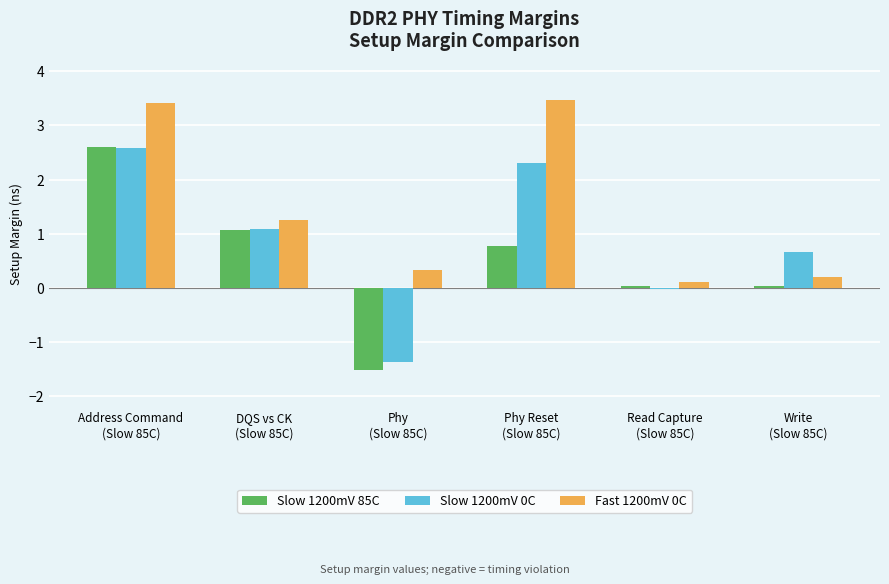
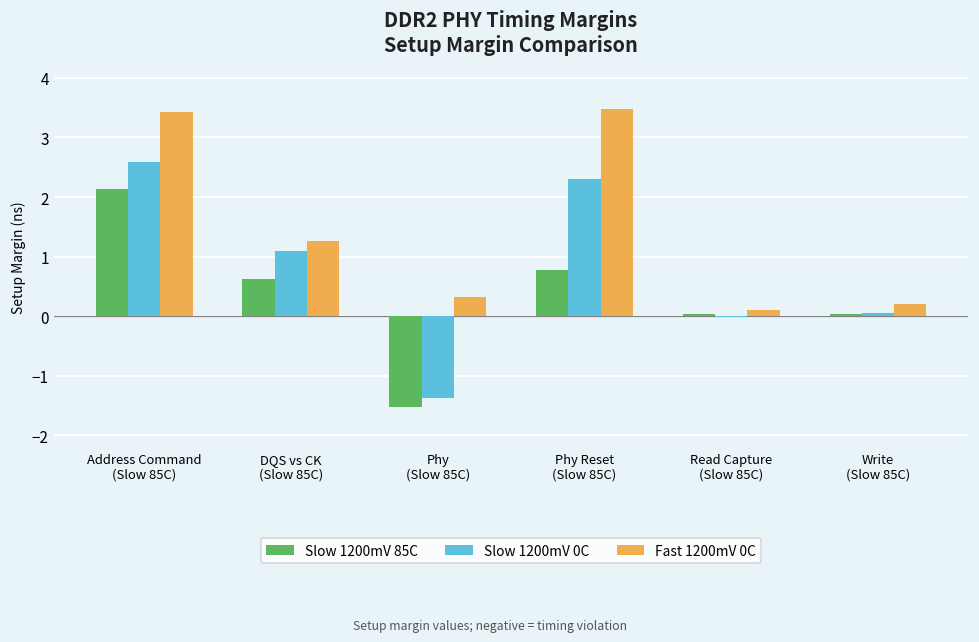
Slow 1200mV 85C, Address Command (Slow 85C): 2.6 -> 2.1
Slow 1200mV 85C, DQS vs CK (Slow 85C): 1.1 -> 0.6
Slow 1200mV 0C, Write (Slow 85C): 0.7 -> 0.1
